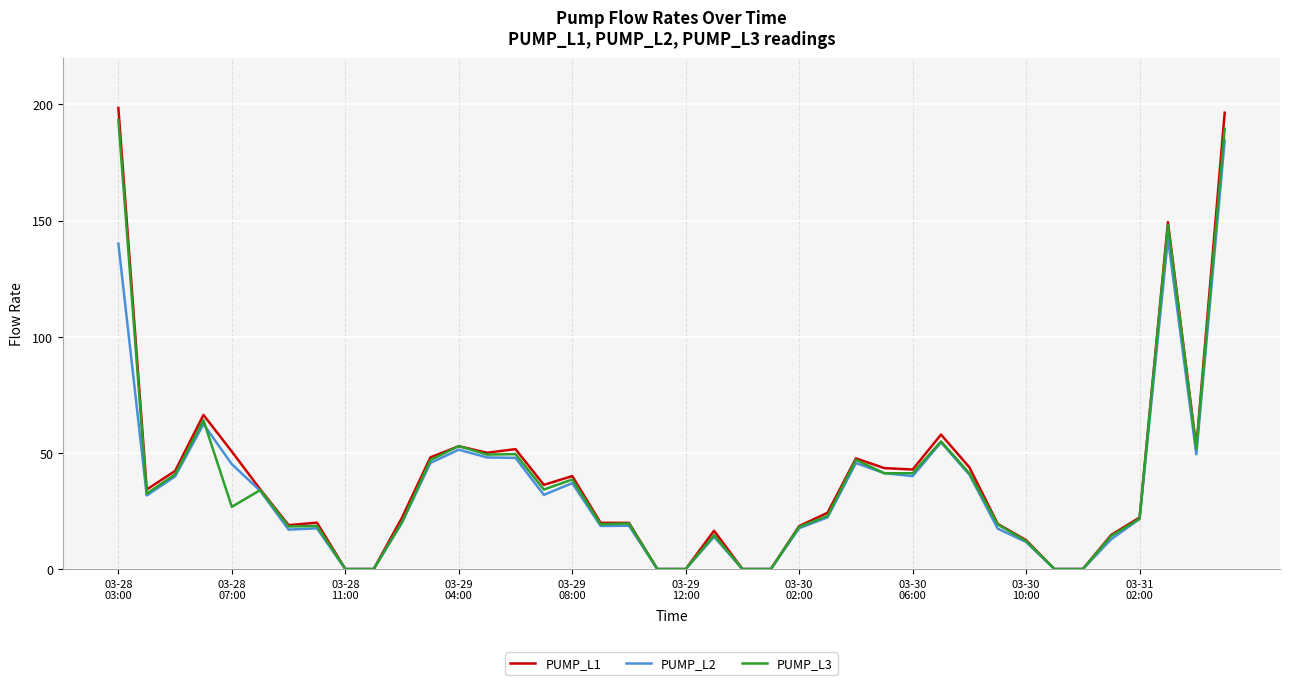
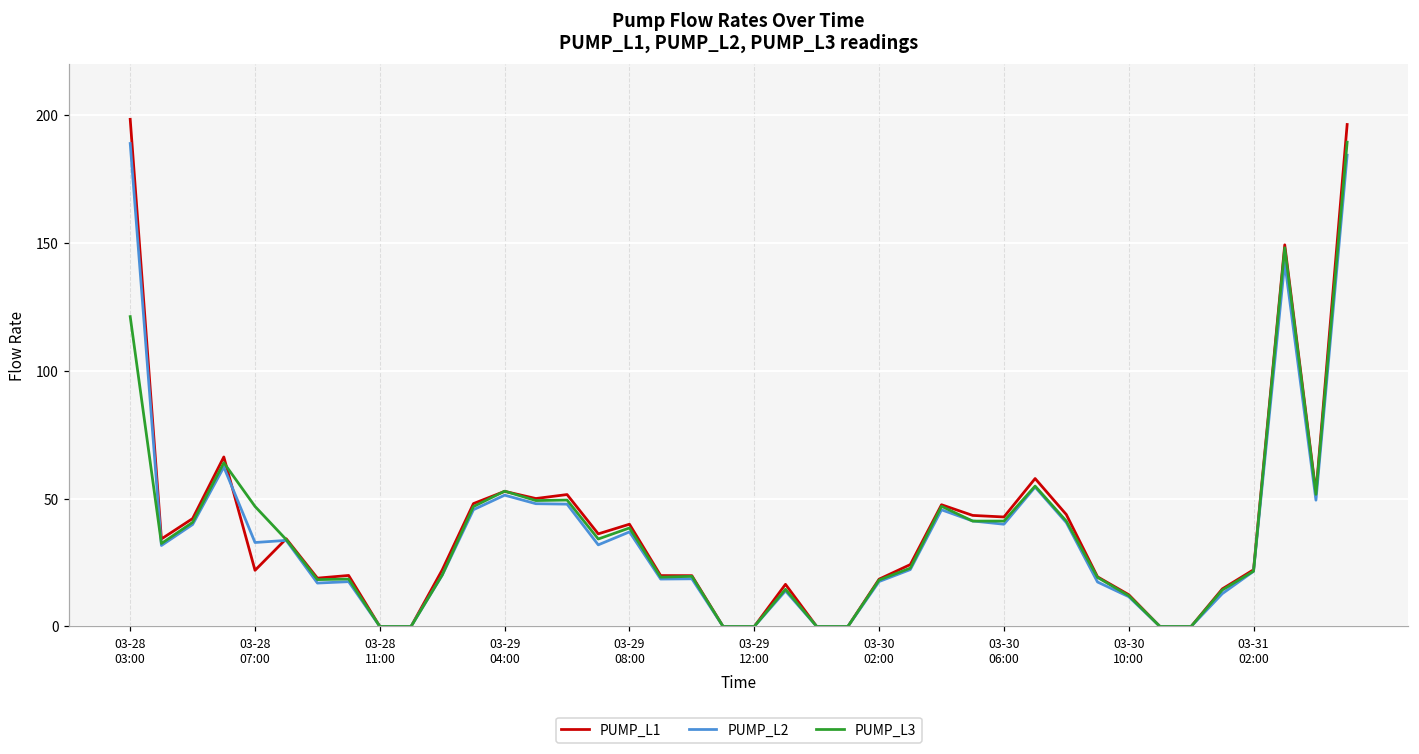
PUMP_L2, 03-28 03:00: 140 -> 189
PUMP_L3, 03-28 03:00: 193 -> 121
PUMP_L1, 03-28 07:00: 51 -> 22
PUMP_L2, 03-28 07:00: 45 -> 33
PUMP_L3, 03-28 07:00: 27 -> 47
